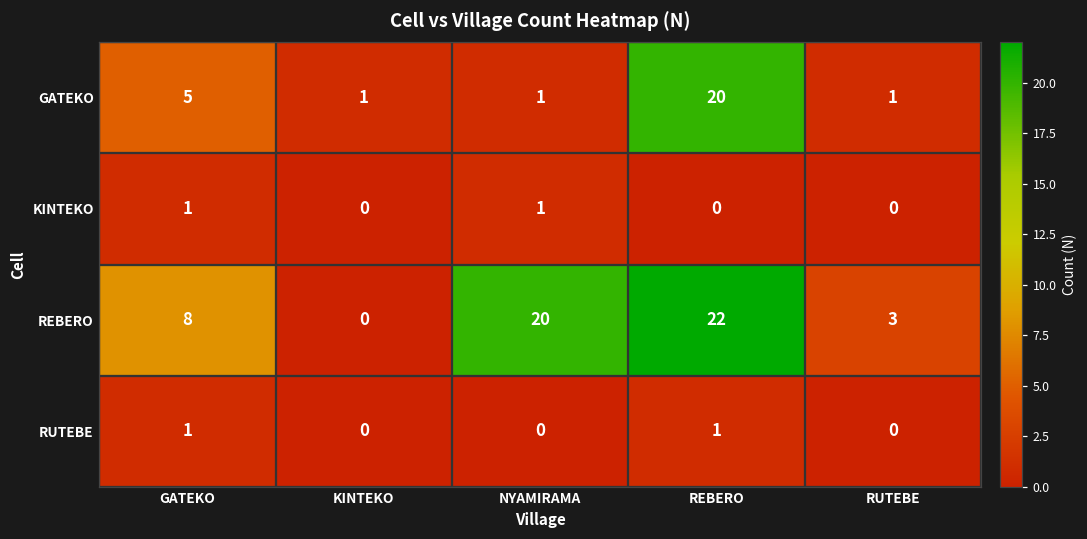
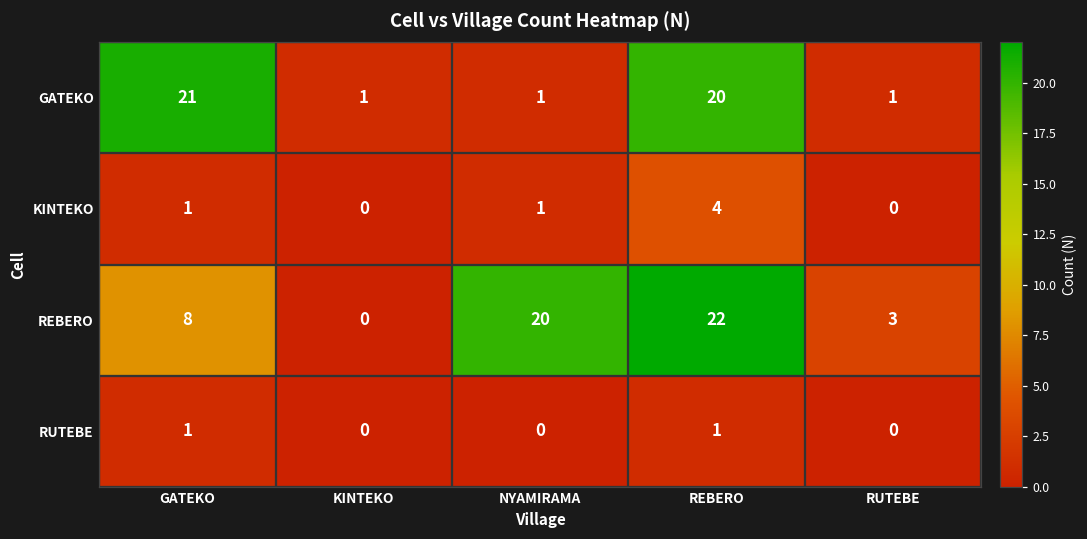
GATEKO, GATEKO: 5 -> 21
KINTEKO, REBERO: 0 -> 4
